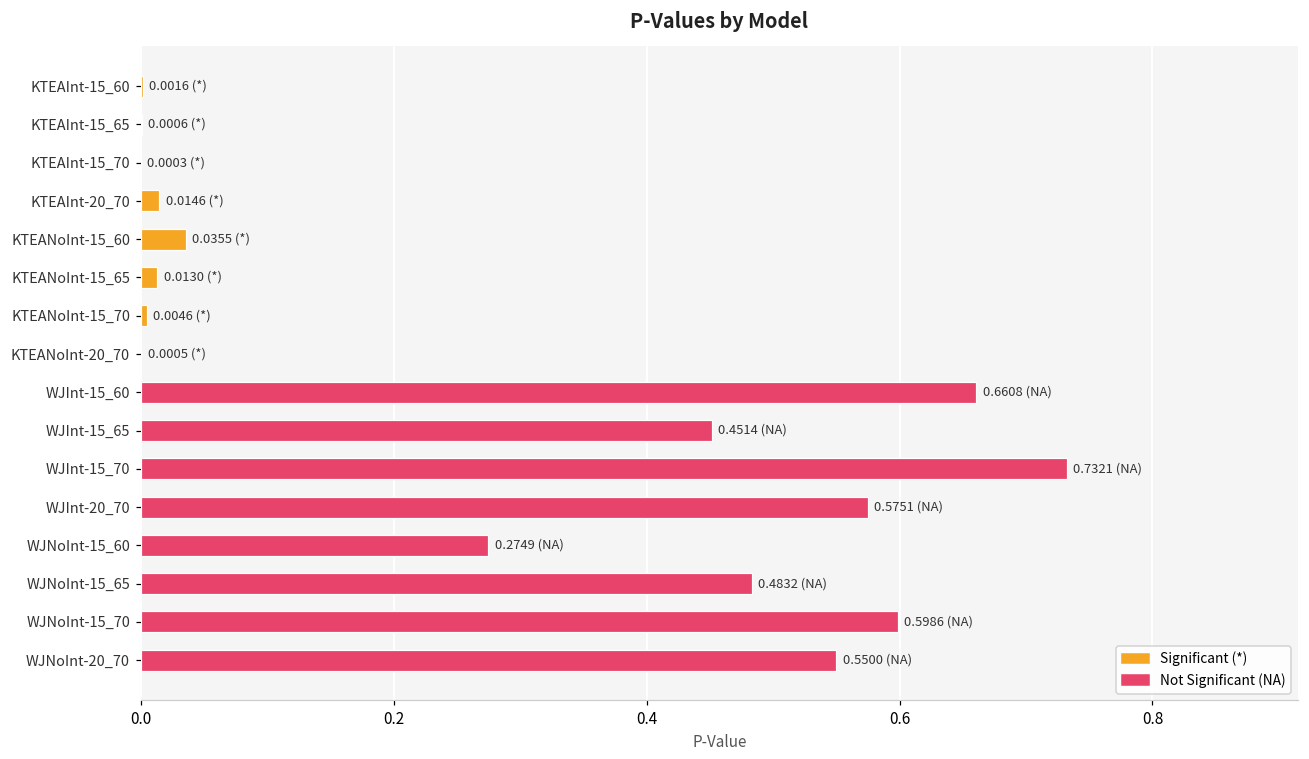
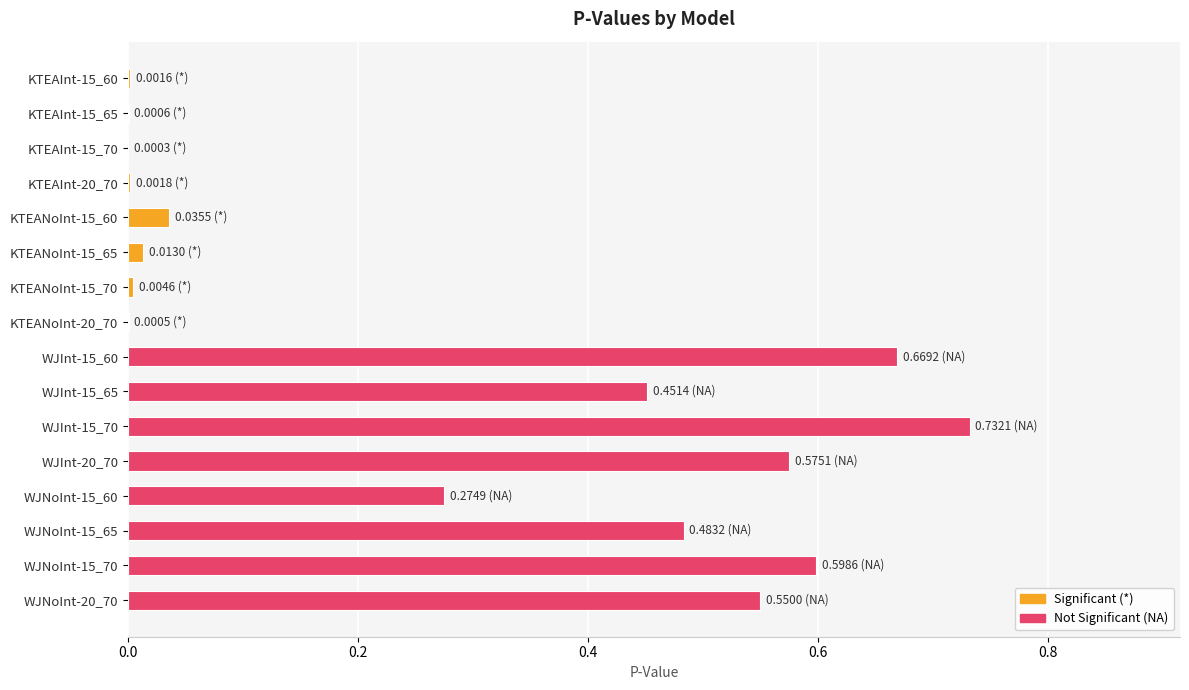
KTEAInt-20_70: 0.0146 -> 0.0018
WJInt-15_60: 0.6608 -> 0.6692
